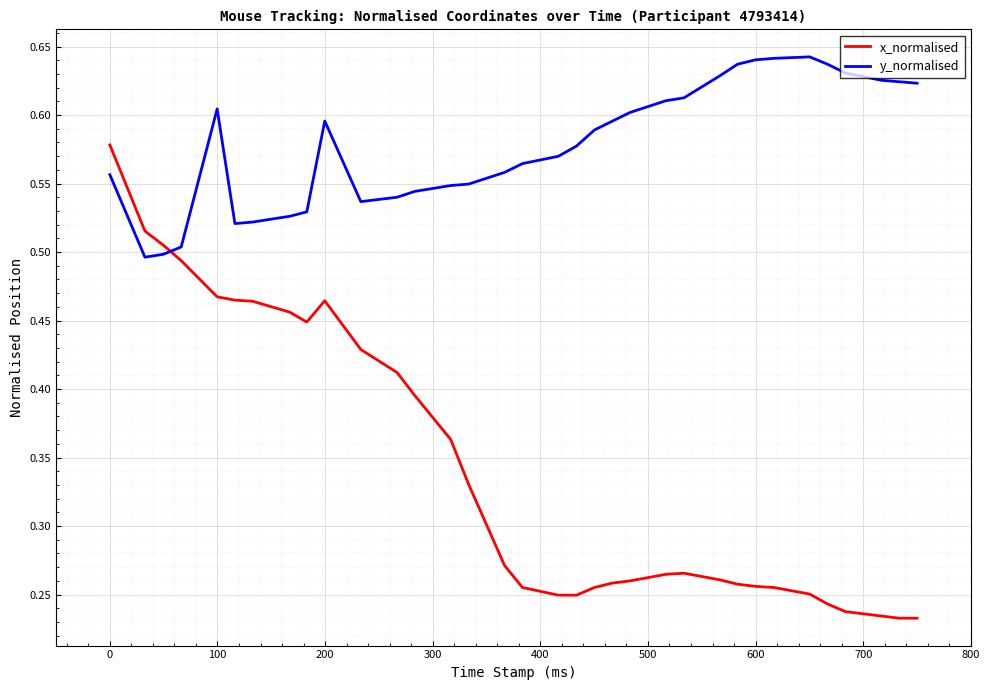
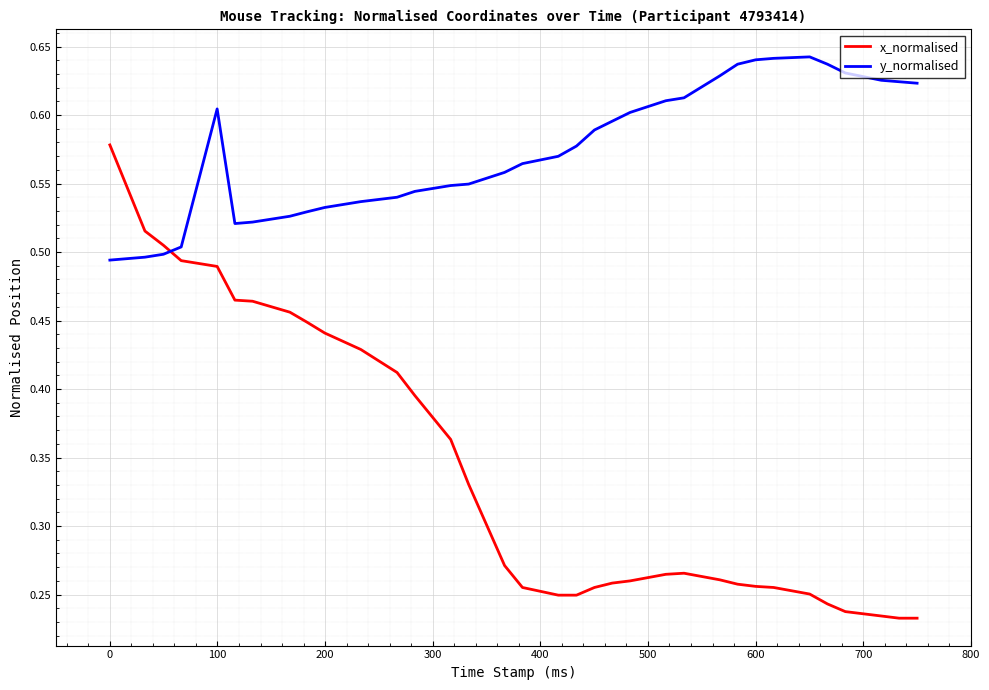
y_normalised, 0: 0.556 -> 0.494
x_normalised, 100: 0.467 -> 0.490
x_normalised, 200: 0.464 -> 0.441
y_normalised, 200: 0.596 -> 0.533
